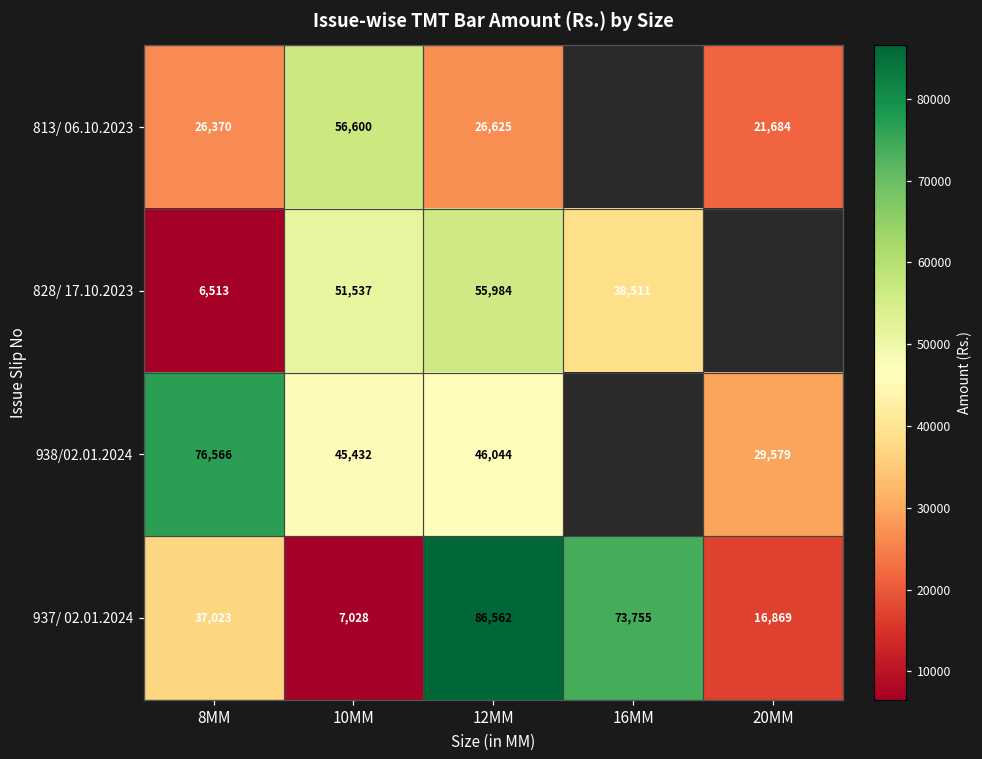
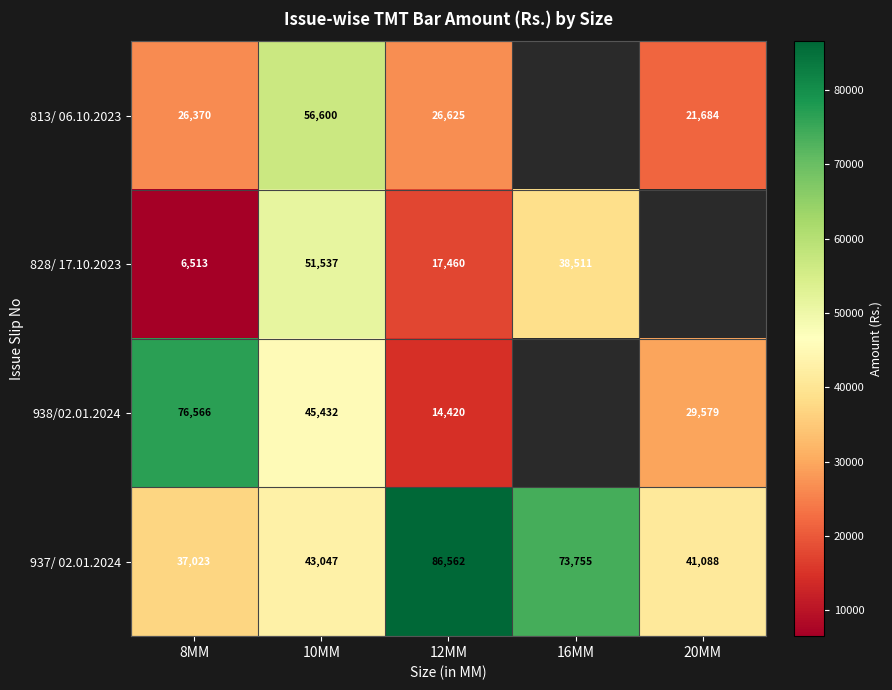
828/ 17.10.2023, 12MM: 55,984 -> 17,460
938/02.01.2024, 12MM: 46,044 -> 14,420
937/ 02.01.2024, 10MM: 7,028 -> 43,047
937/ 02.01.2024, 20MM: 16,869 -> 41,088
